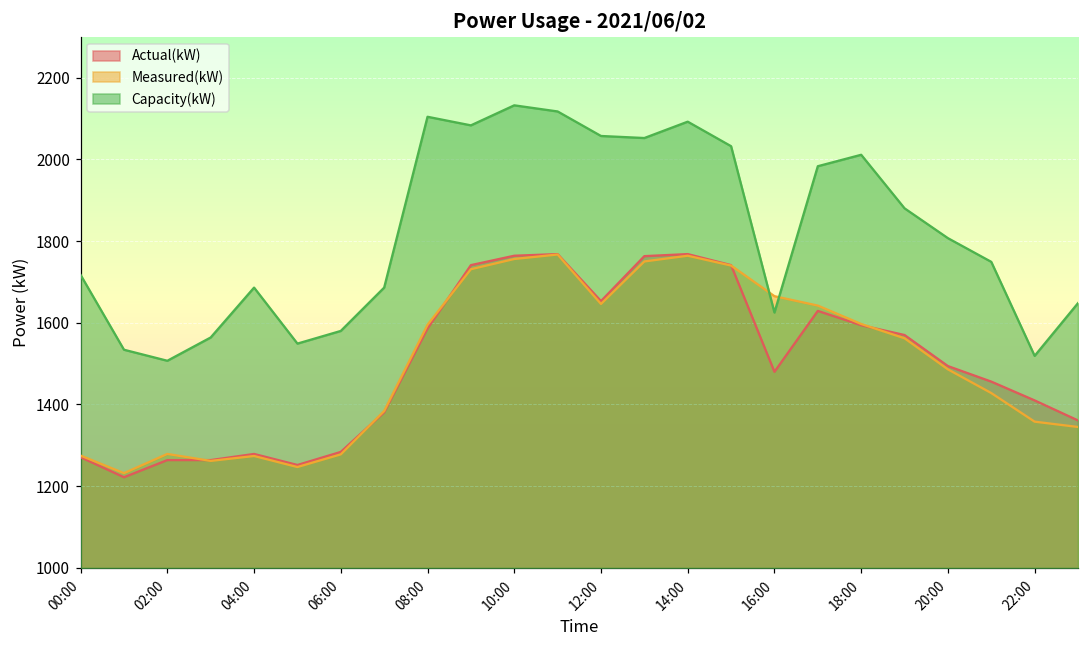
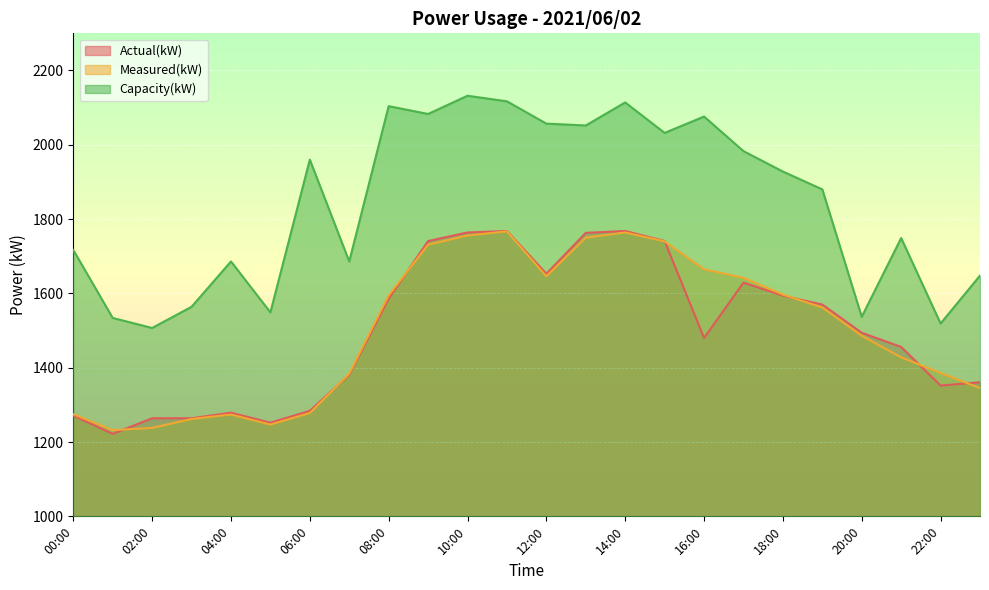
Measured(kW), 02:00: 1280 -> 1240
Capacity(kW), 06:00: 1580 -> 1960
Capacity(kW), 14:00: 2090 -> 2110
Capacity(kW), 16:00: 1630 -> 2080
Capacity(kW), 18:00: 2010 -> 1930
Capacity(kW), 20:00: 1810 -> 1540
Actual(kW), 22:00: 1410 -> 1350
Measured(kW), 22:00: 1360 -> 1390
